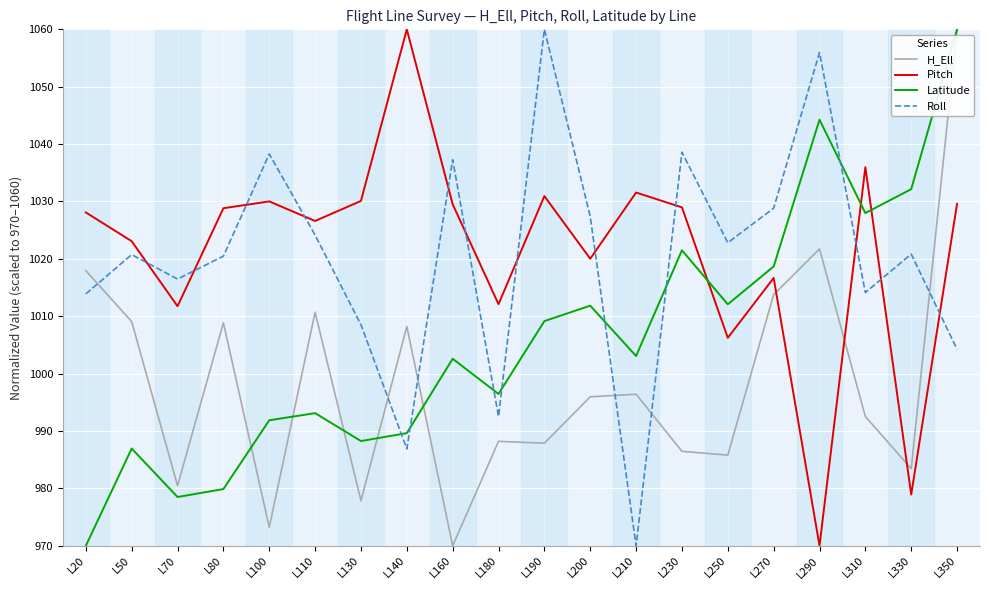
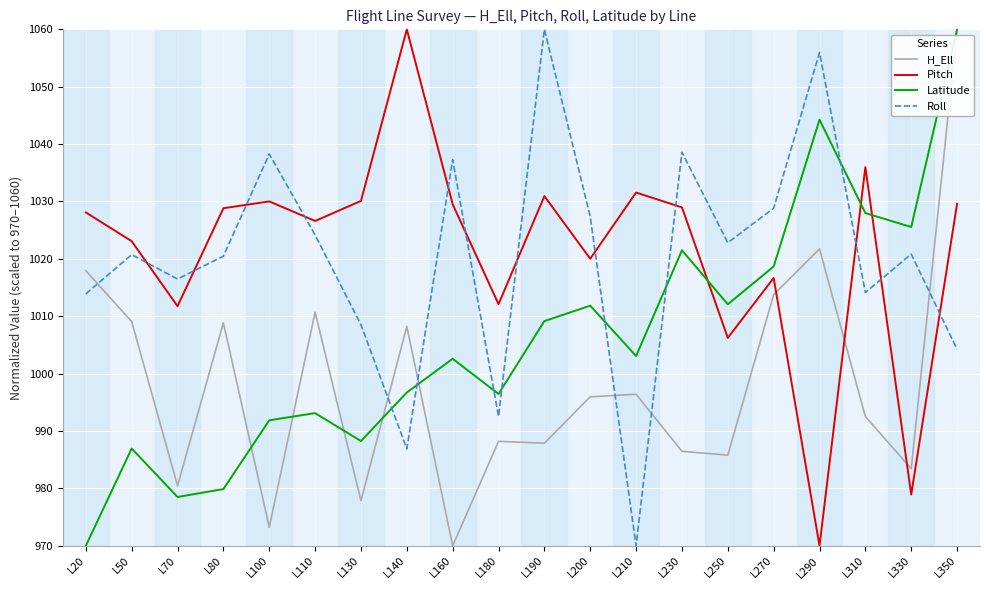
Latitude, L140: 990 -> 997
Latitude, L330: 1032 -> 1026
